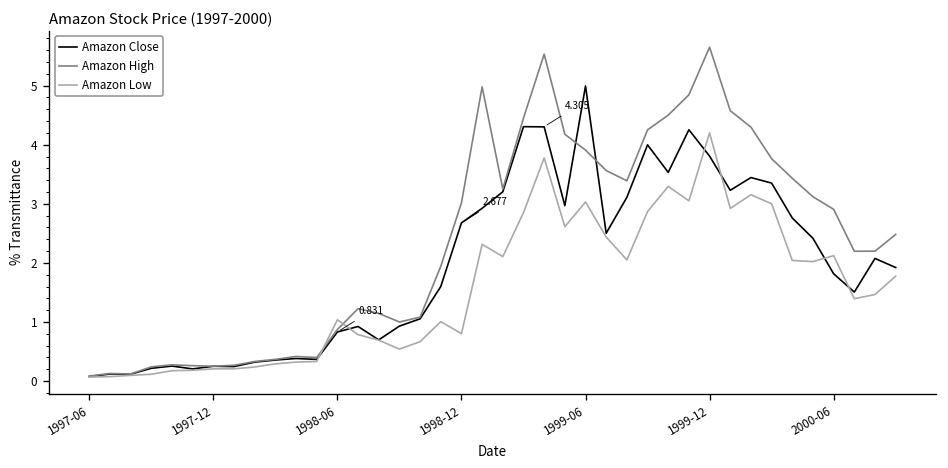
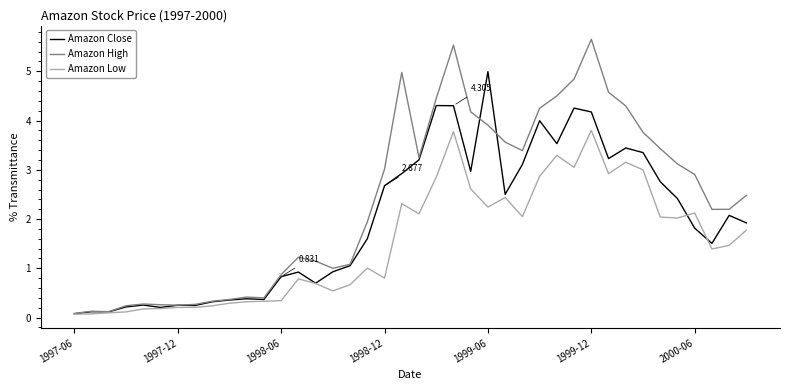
Amazon Low, 1998-06: 1.0 -> 0.3
Amazon Low, 1999-06: 3.0 -> 2.2
Amazon Close, 1999-12: 3.8 -> 4.2
Amazon Low, 1999-12: 4.2 -> 3.8
